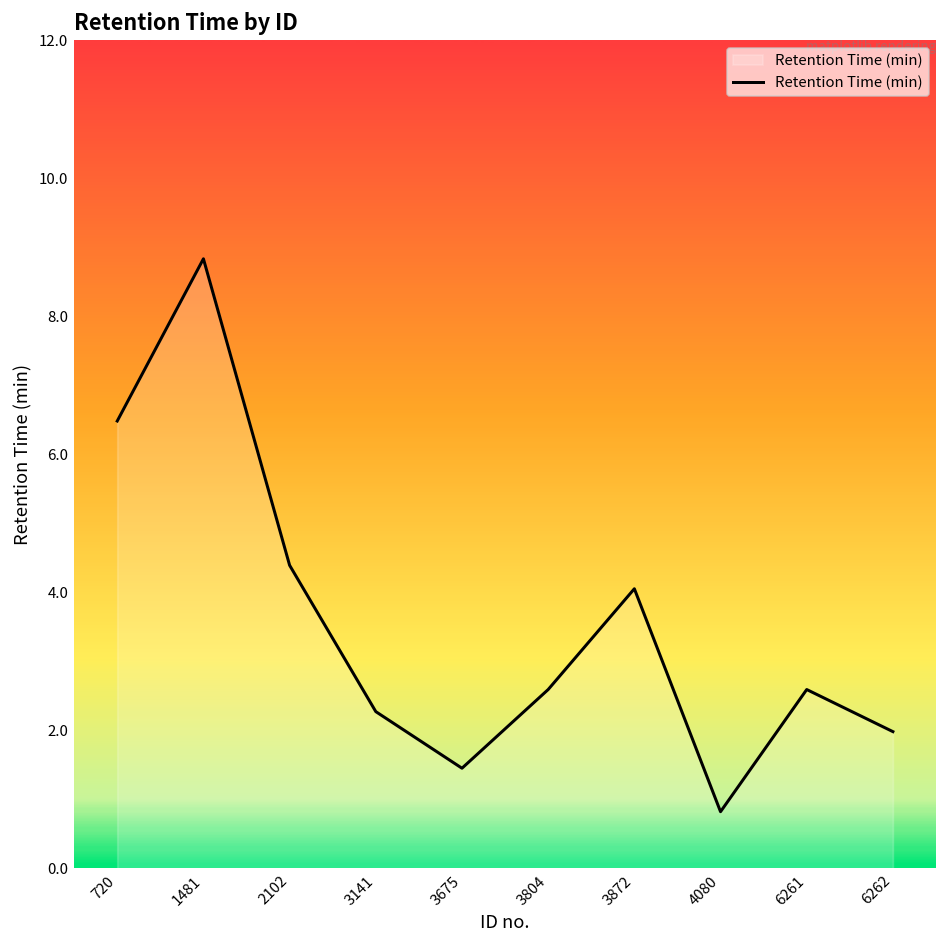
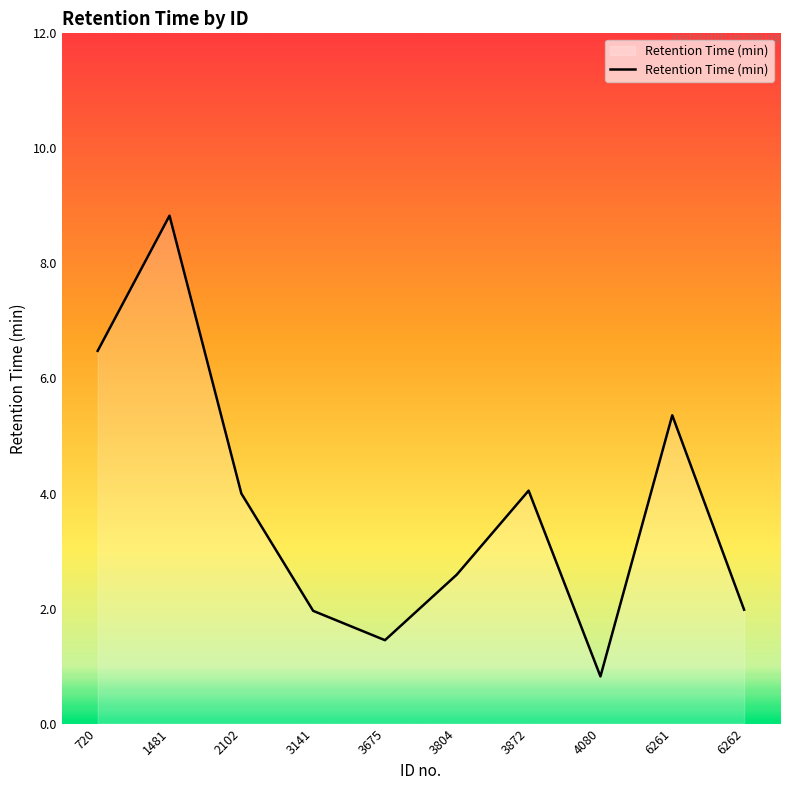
2102: 4.4 -> 4.0
3141: 2.3 -> 2.0
6261: 2.6 -> 5.4
